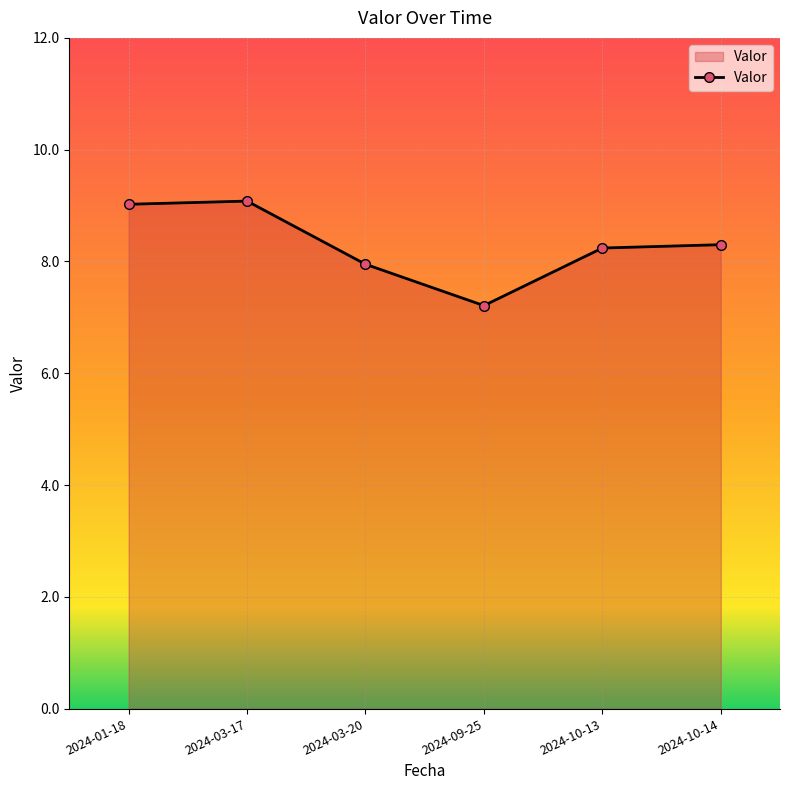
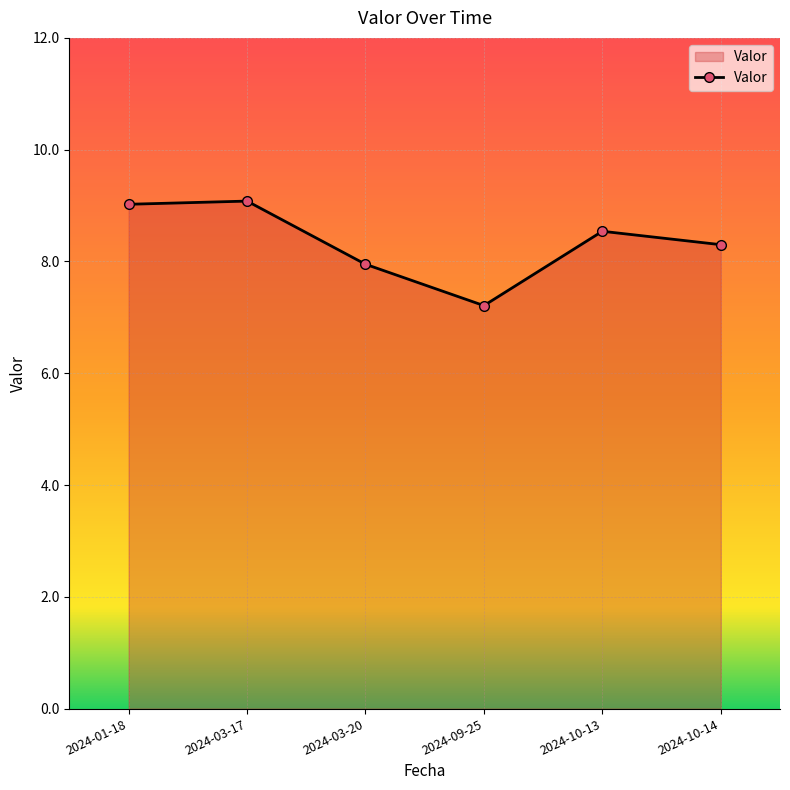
2024-10-13: 8.2 -> 8.5
